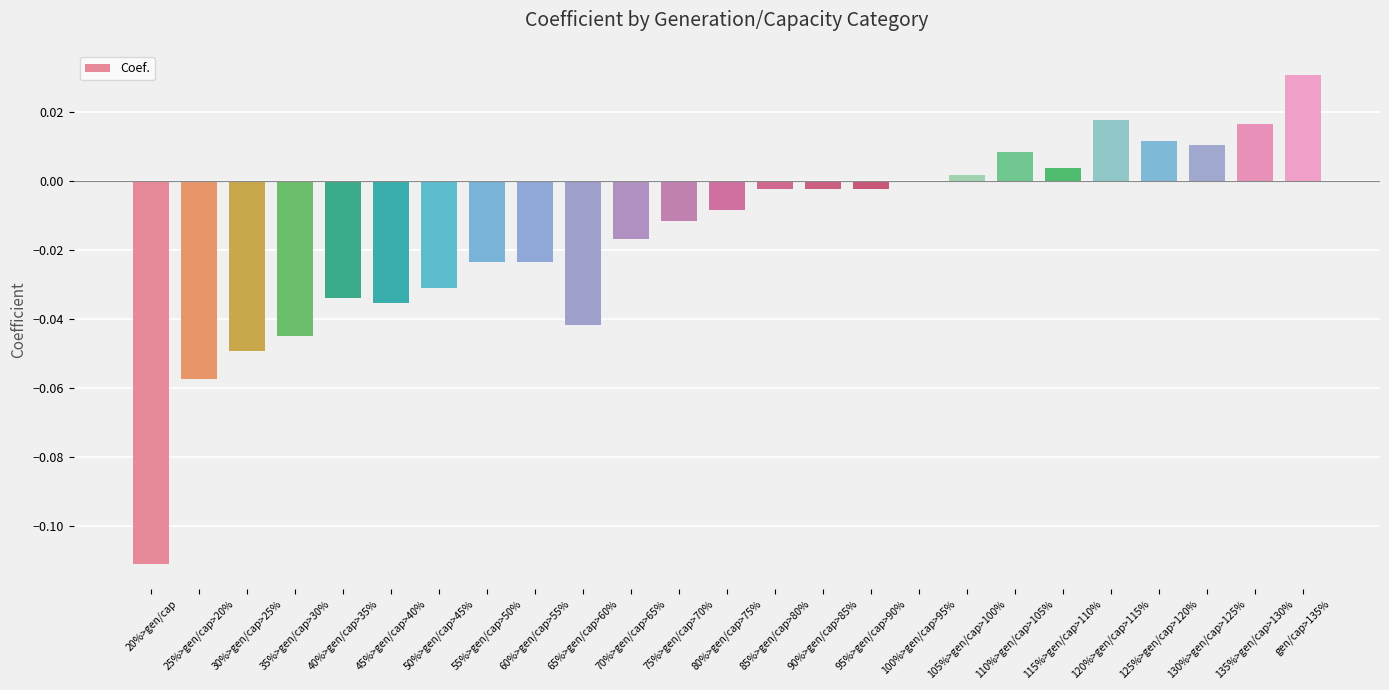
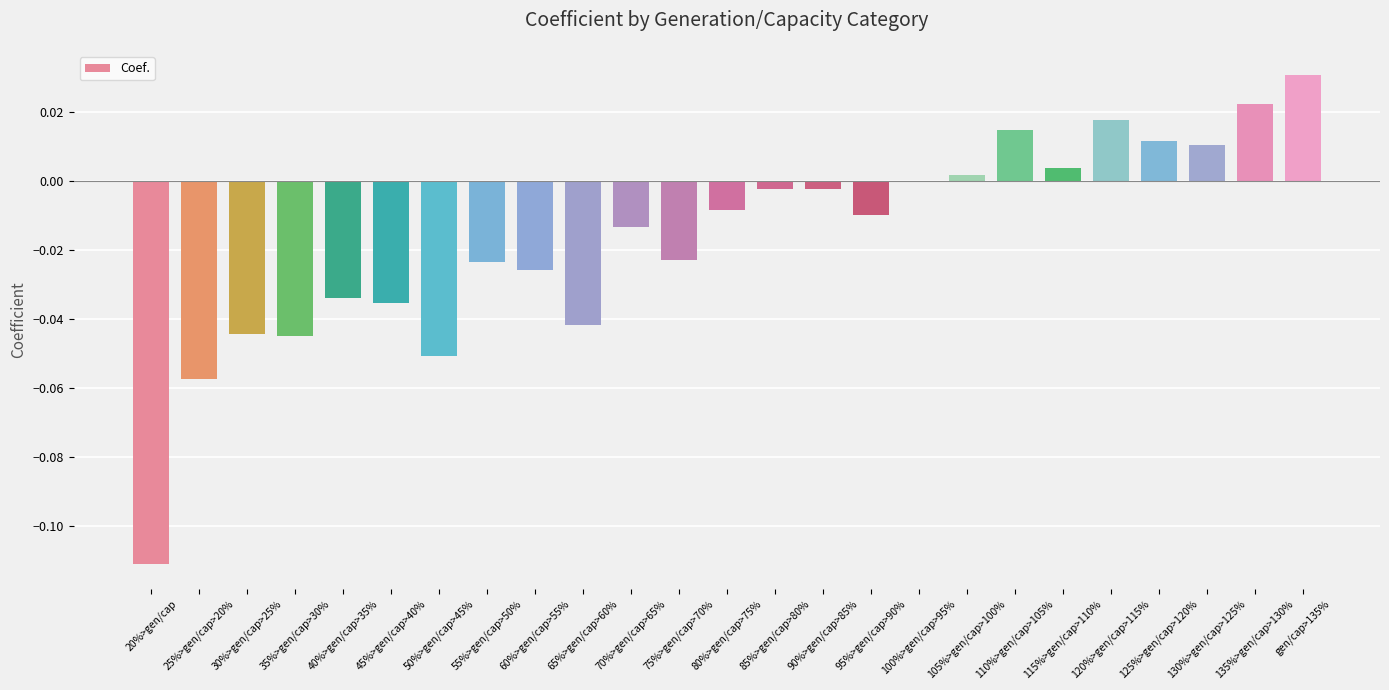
30%>gen/cap>25%: -0.049 -> -0.044
50%>gen/cap>45%: -0.031 -> -0.051
60%>gen/cap>55%: -0.023 -> -0.026
70%>gen/cap>65%: -0.017 -> -0.013
75%>gen/cap>70%: -0.011 -> -0.023
95%>gen/cap>90%: -0.002 -> -0.010
110%>gen/cap>105%: 0.008 -> 0.015
135%>gen/cap>130%: 0.017 -> 0.022
